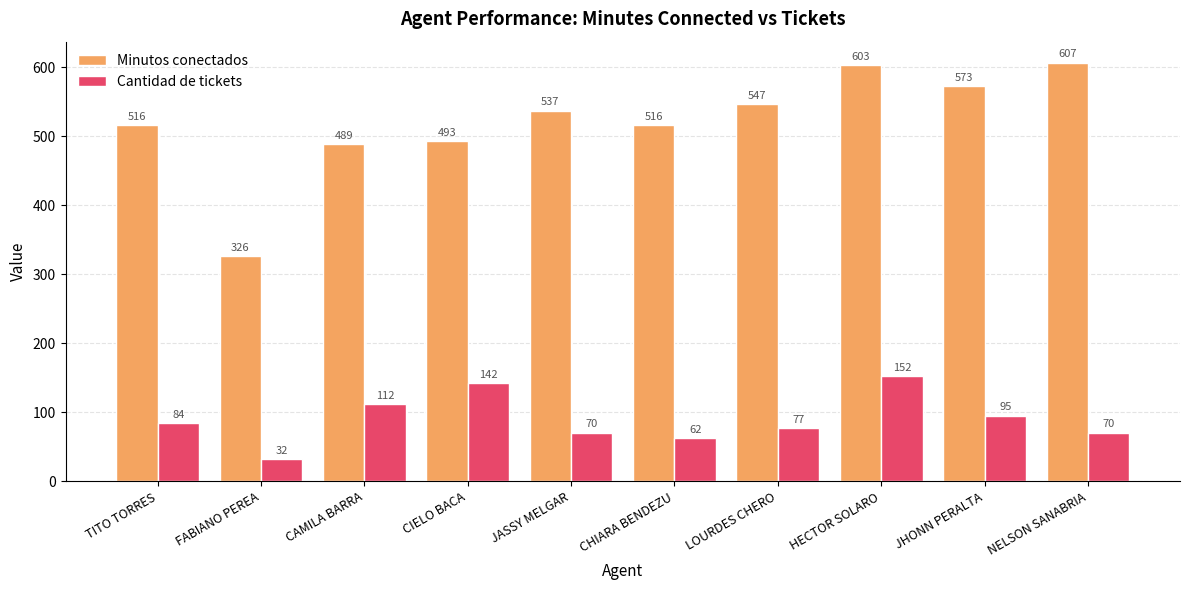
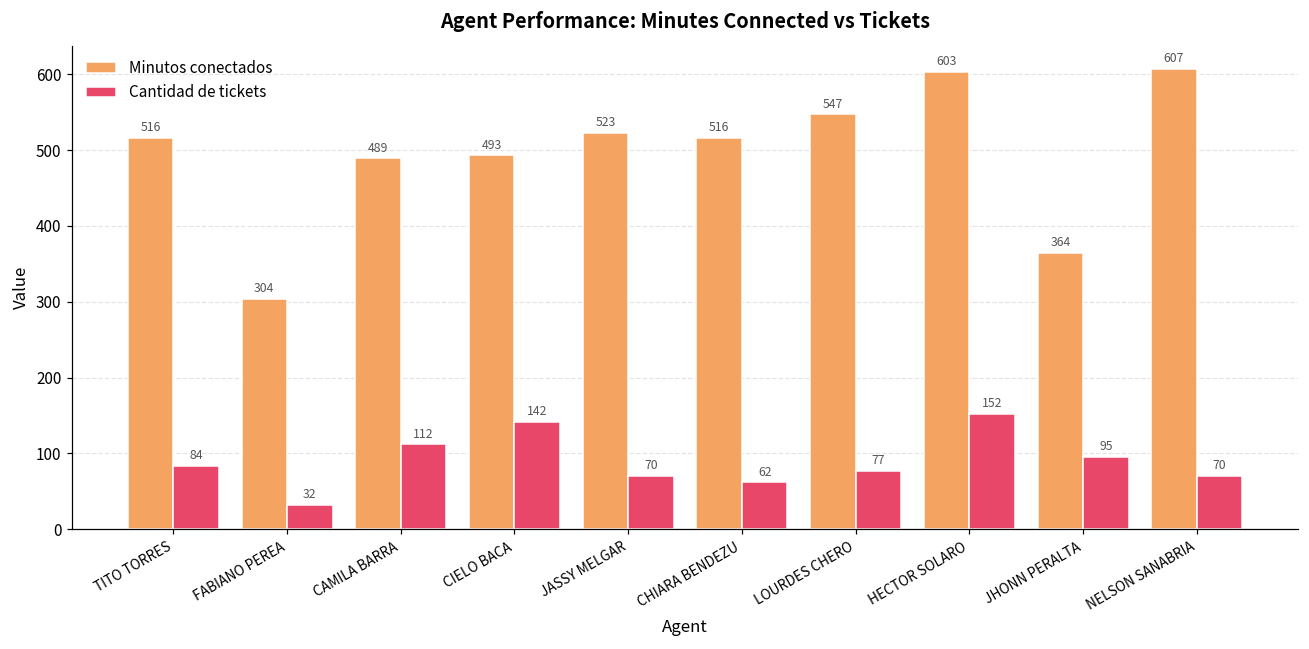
Minutos conectados, FABIANO PEREA: 326 -> 304
Minutos conectados, JASSY MELGAR: 537 -> 523
Minutos conectados, JHONN PERALTA: 573 -> 364
